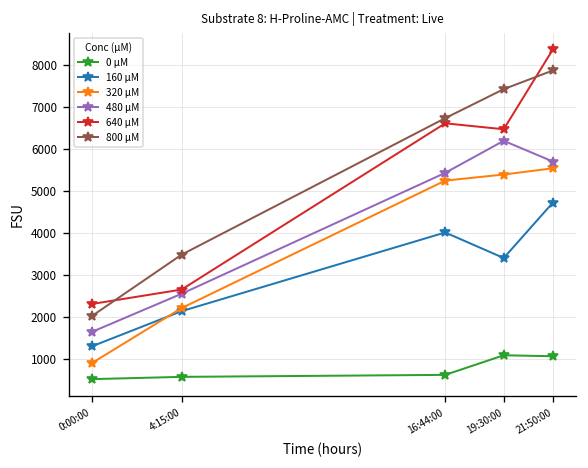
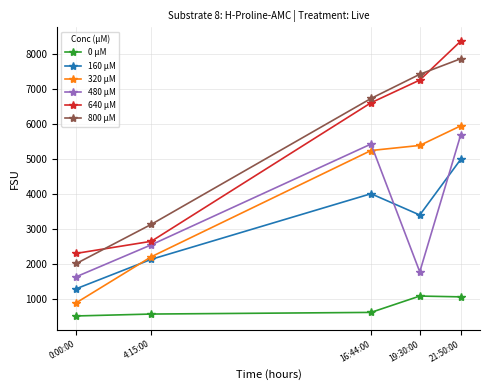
800 µM, 4:15:00: 3500 -> 3100
480 µM, 19:30:00: 6200 -> 1800
640 µM, 19:30:00: 6500 -> 7300
160 µM, 21:50:00: 4700 -> 5000
320 µM, 21:50:00: 5500 -> 5900
